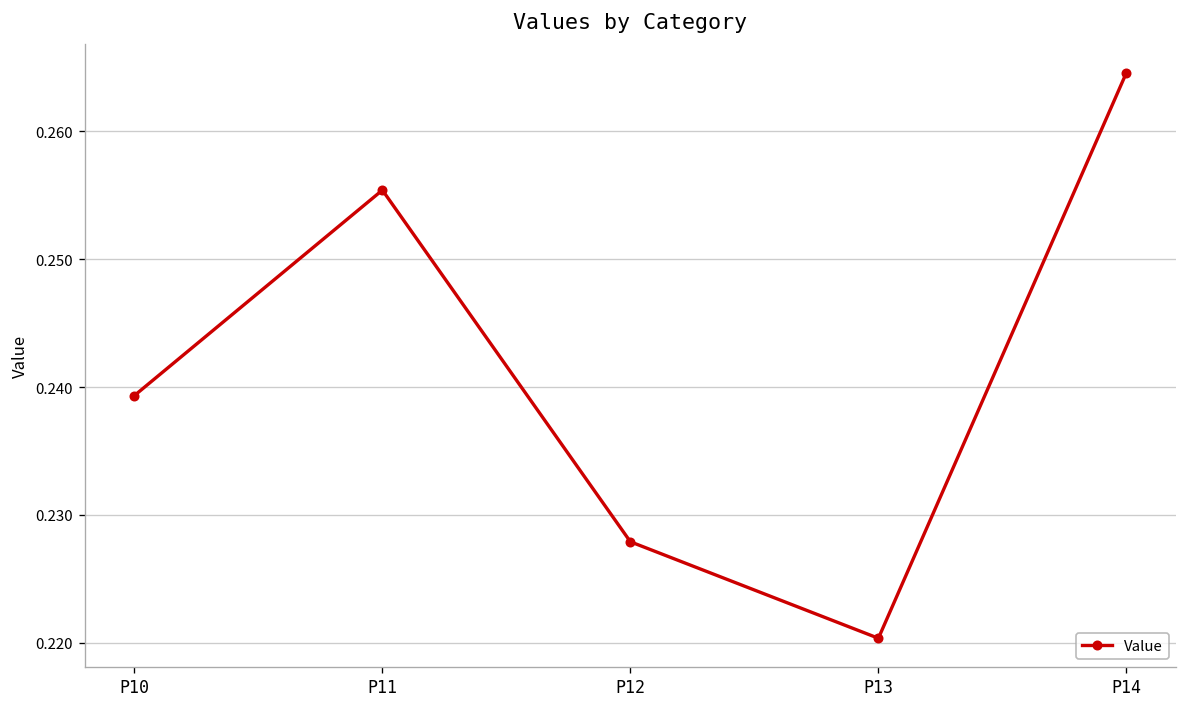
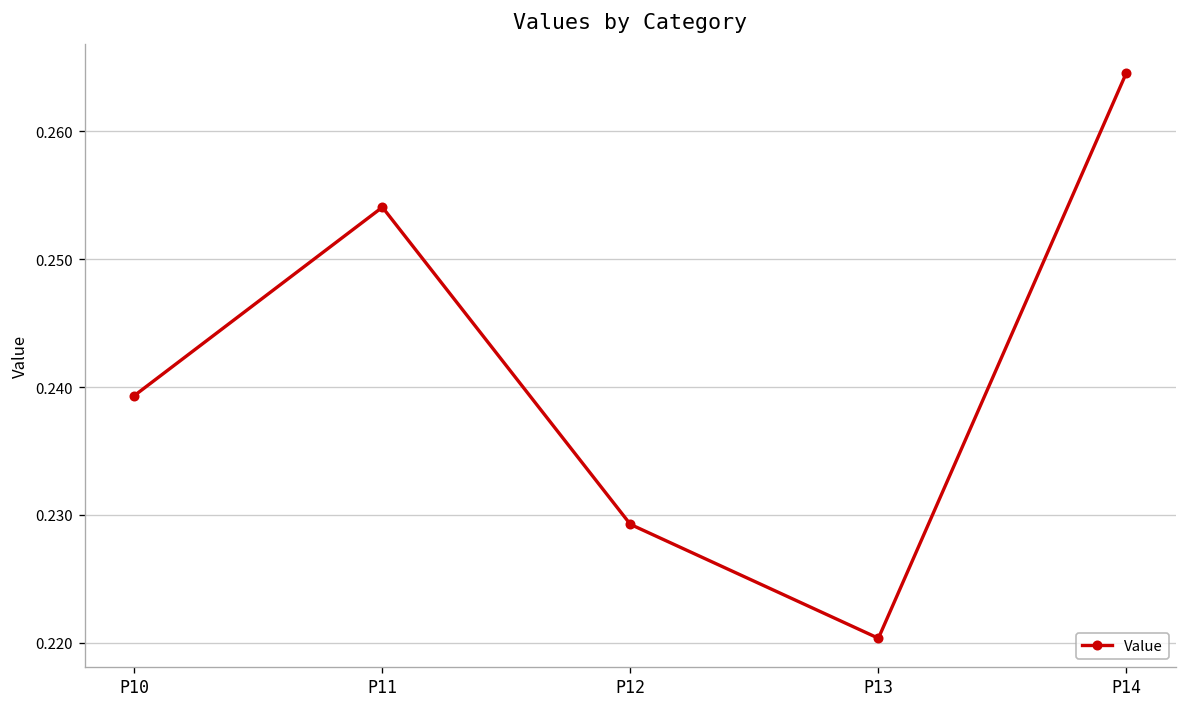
P11: 0.2554 -> 0.2541
P12: 0.2279 -> 0.2293
